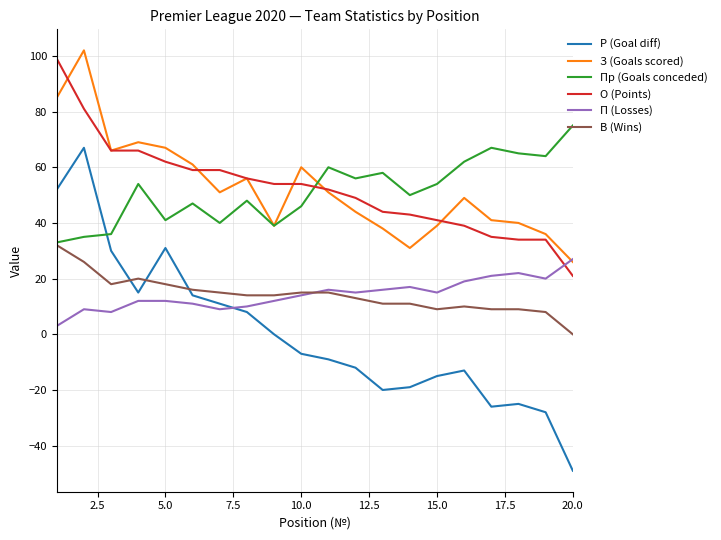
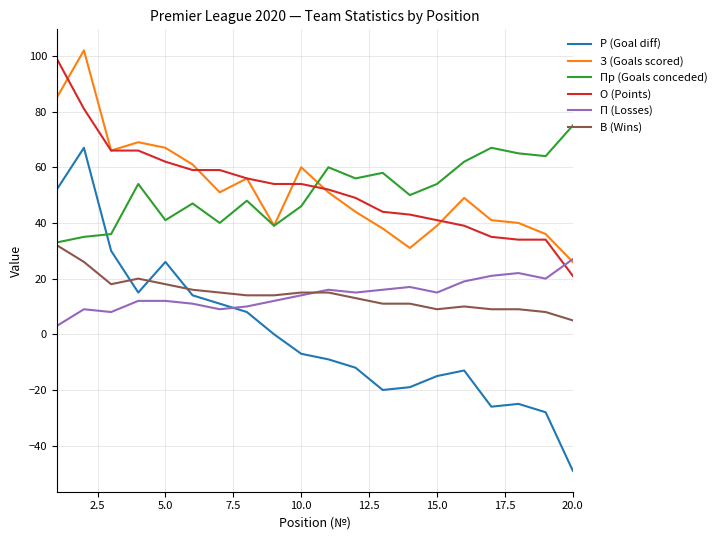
Р (Goal diff), 5.0: 31 -> 26
В (Wins), 20.0: 0 -> 5
